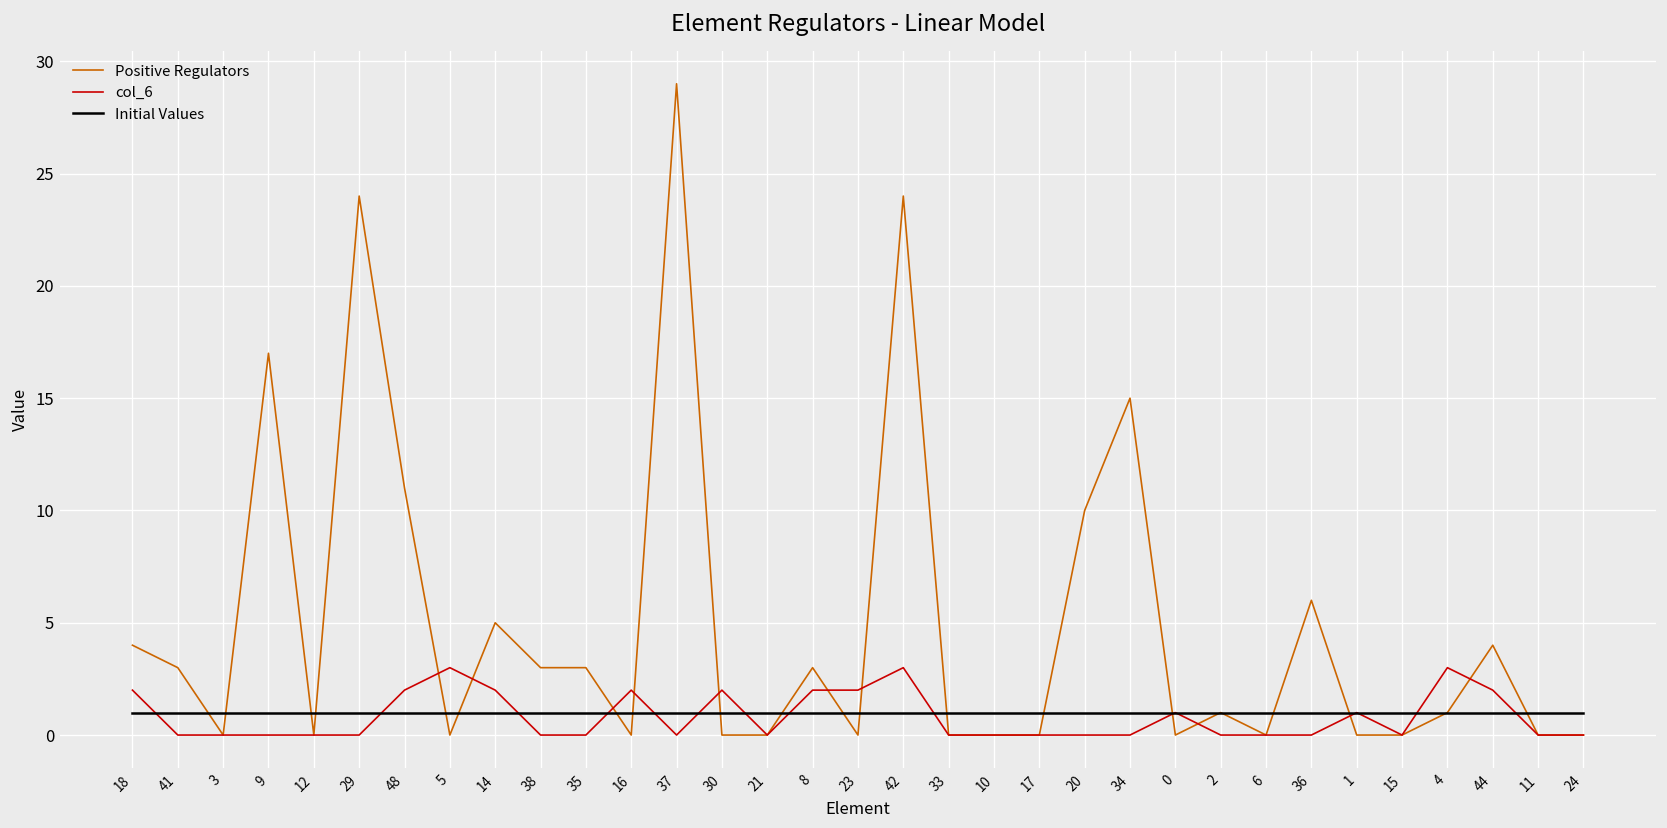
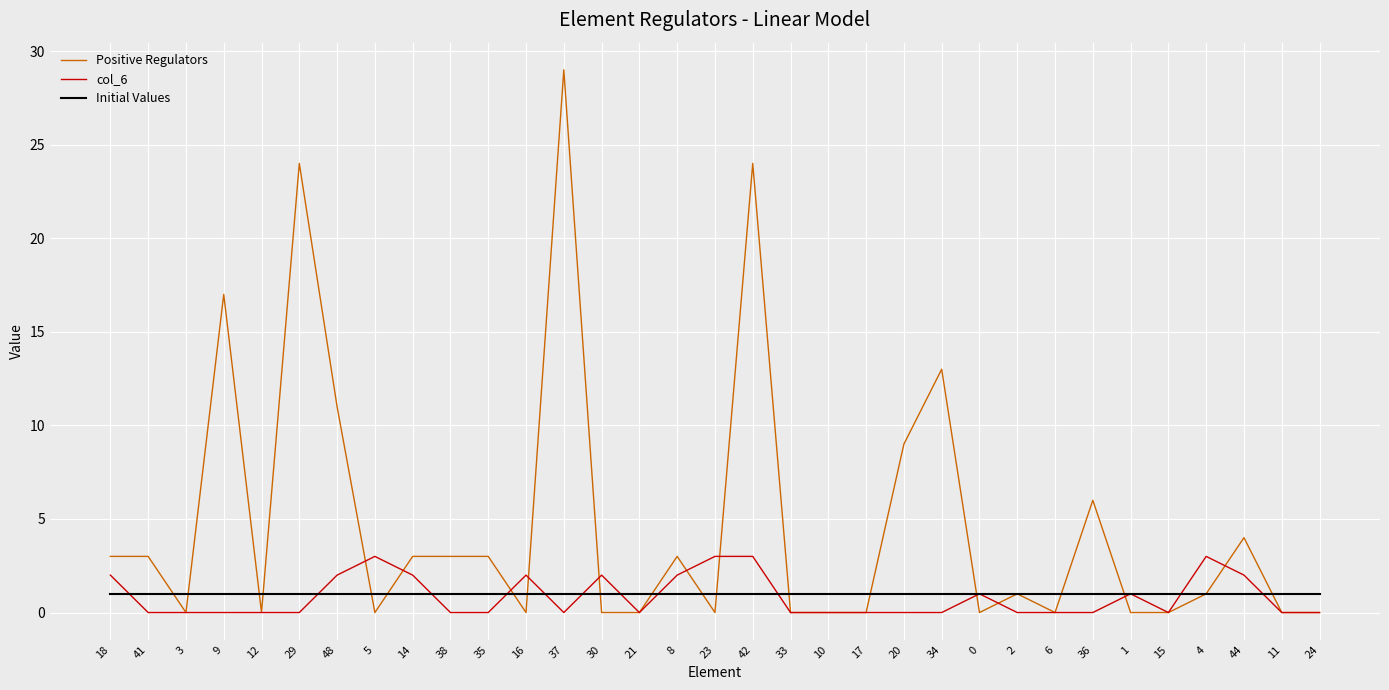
Positive Regulators, 18: 4 -> 3
Positive Regulators, 14: 5 -> 3
col_6, 23: 2 -> 3
Positive Regulators, 20: 10 -> 9
Positive Regulators, 34: 15 -> 13
